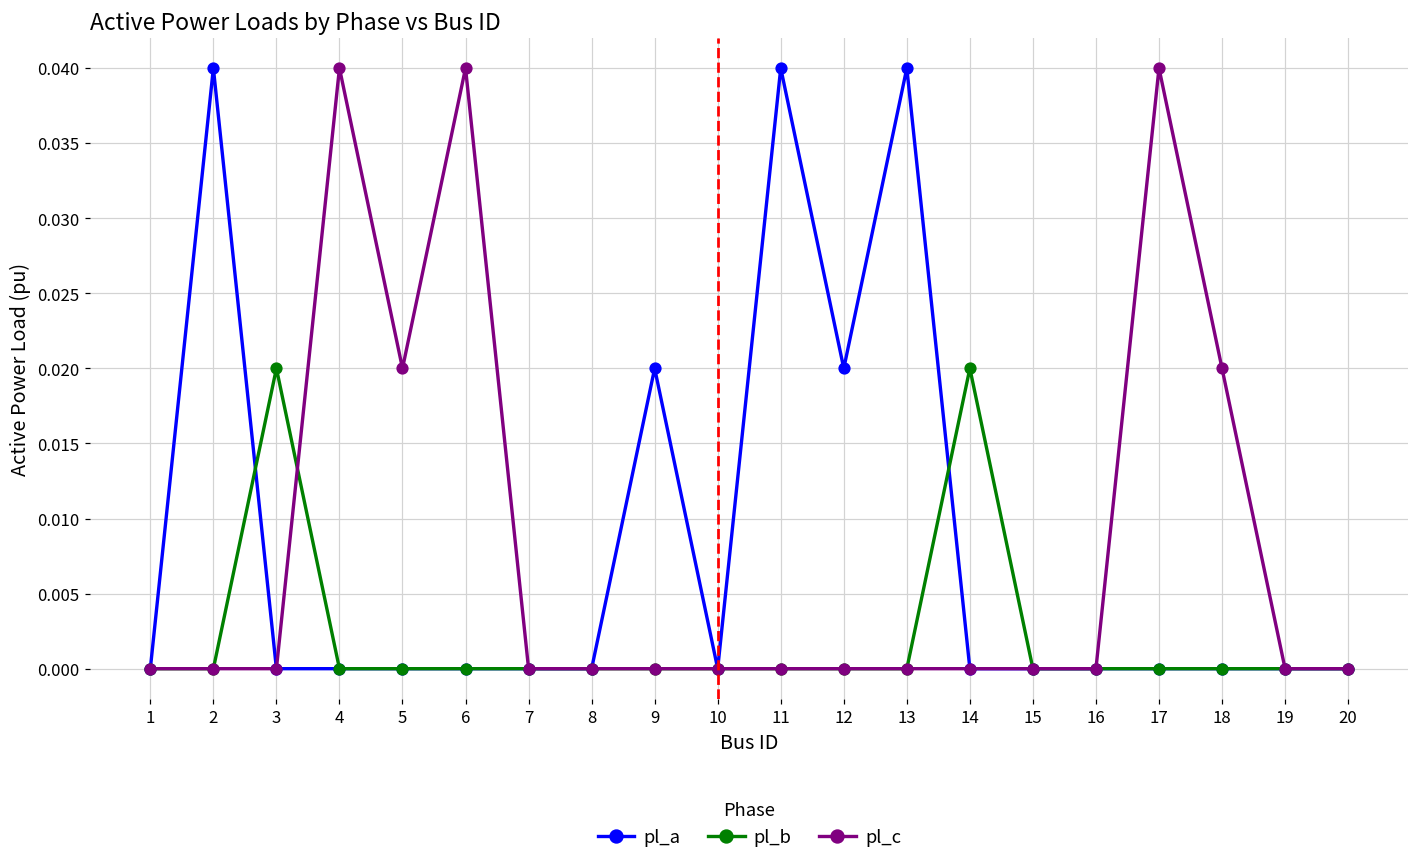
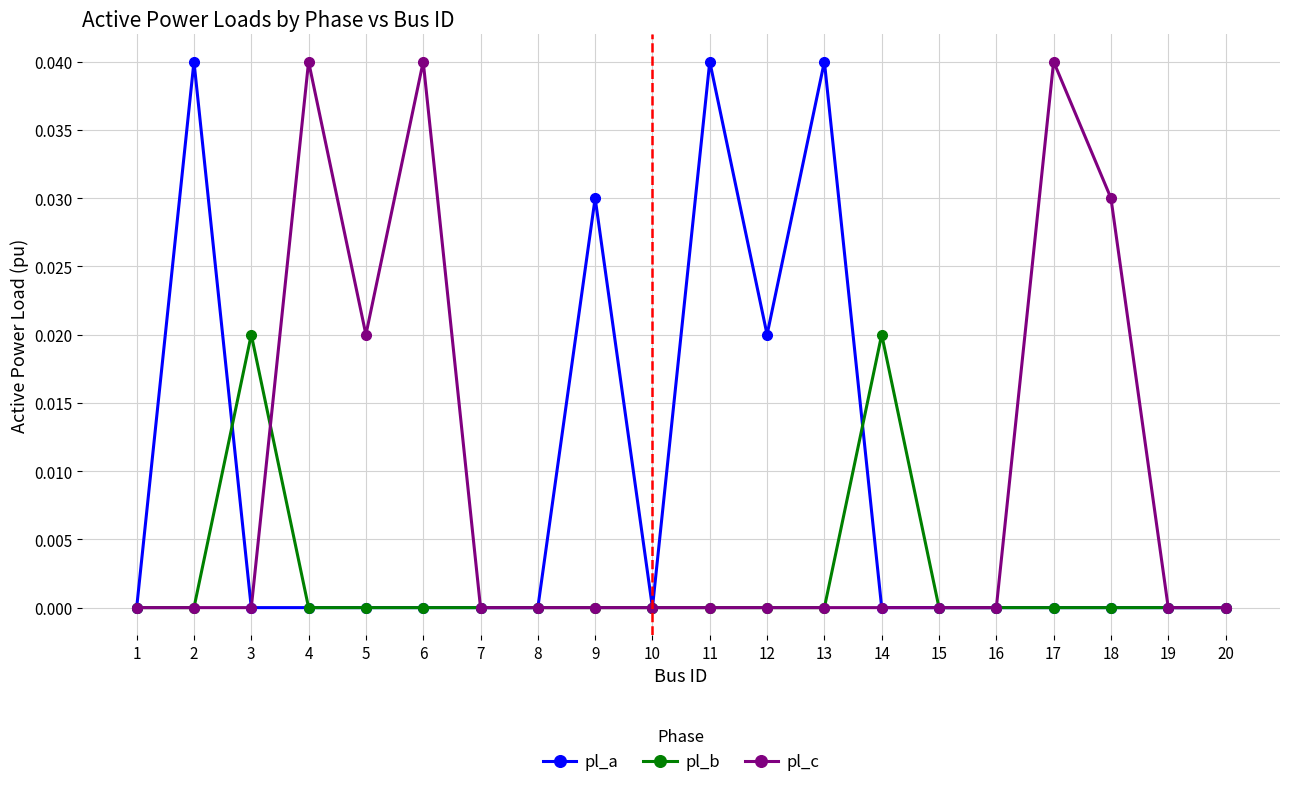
pl_a, 9: 0.02 -> 0.03
pl_c, 18: 0.02 -> 0.03
